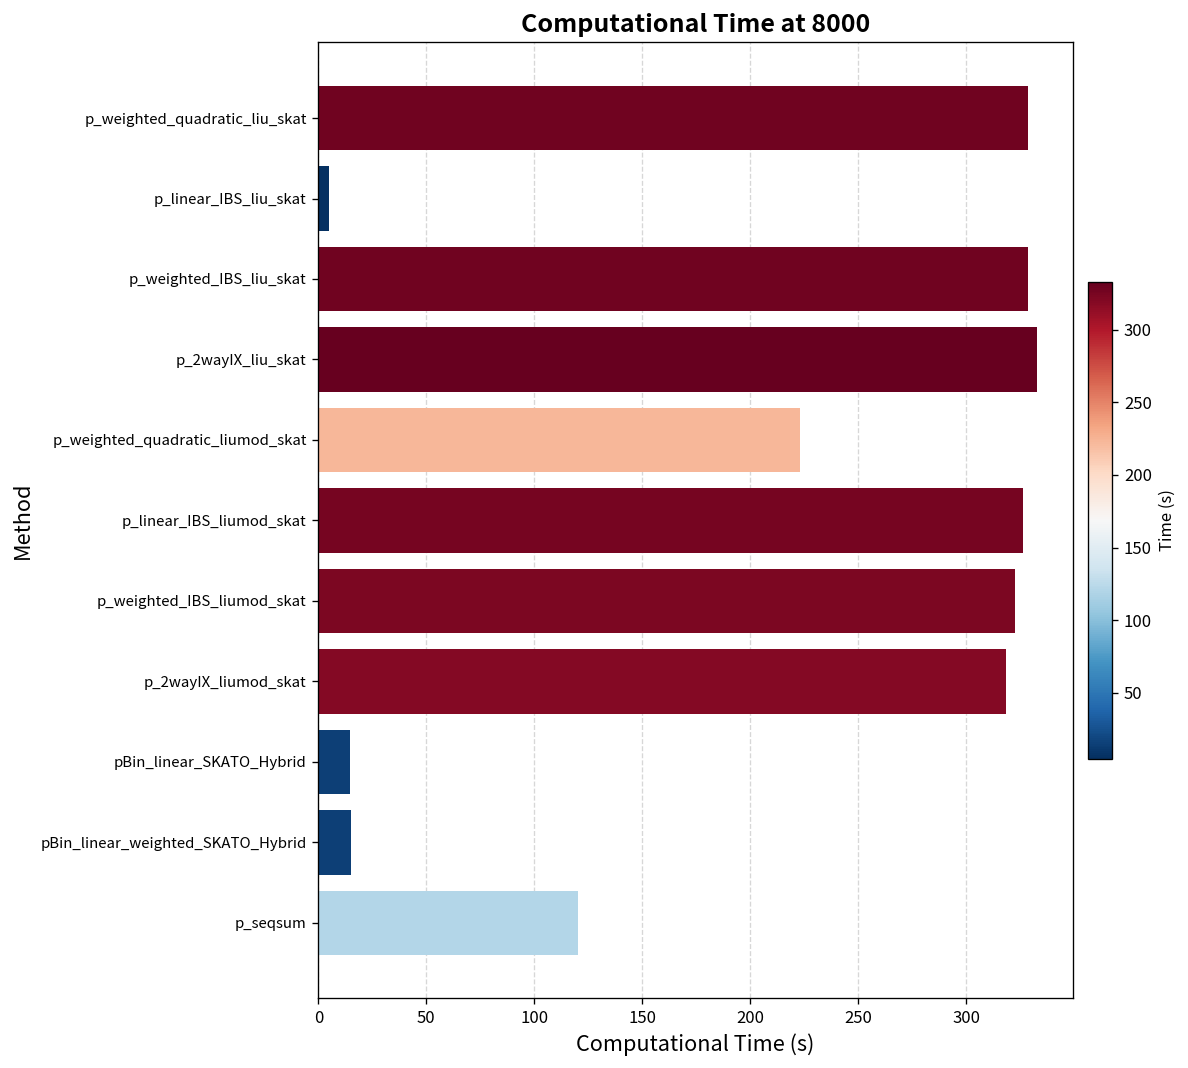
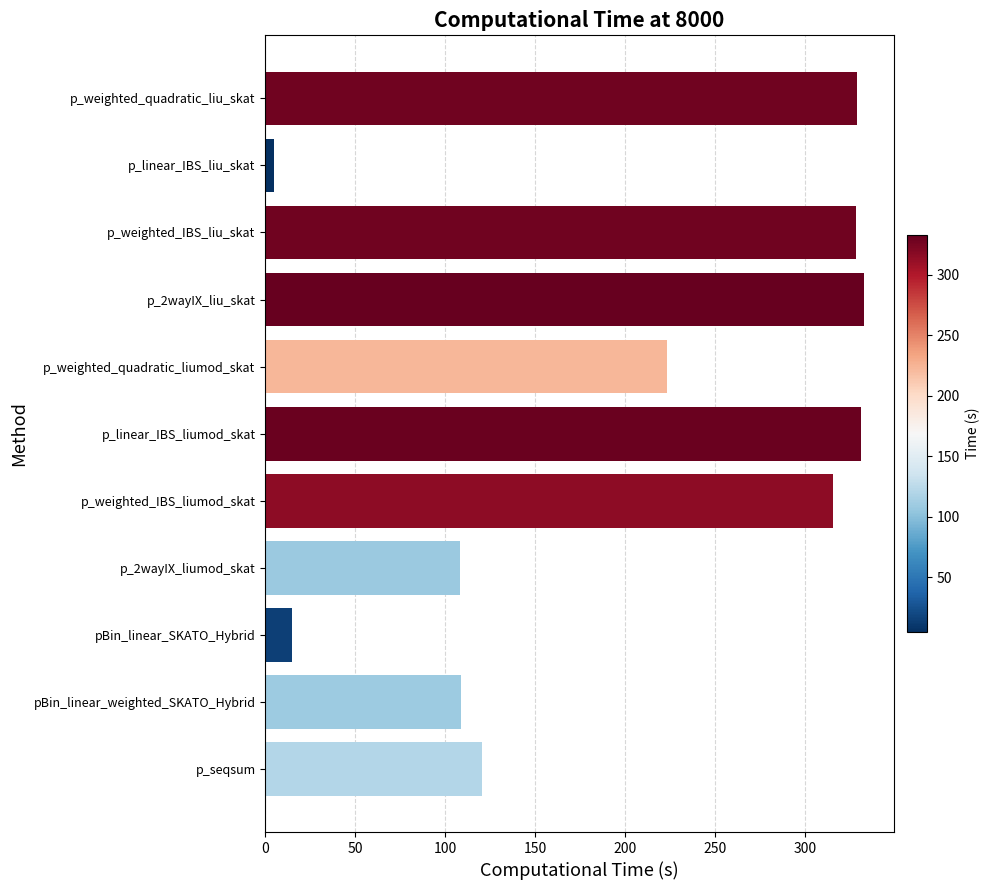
p_linear_IBS_liumod_skat: 326 -> 331
p_weighted_IBS_liumod_skat: 322 -> 315
p_2wayIX_liumod_skat: 319 -> 108
pBin_linear_weighted_SKATO_Hybrid: 15 -> 109
